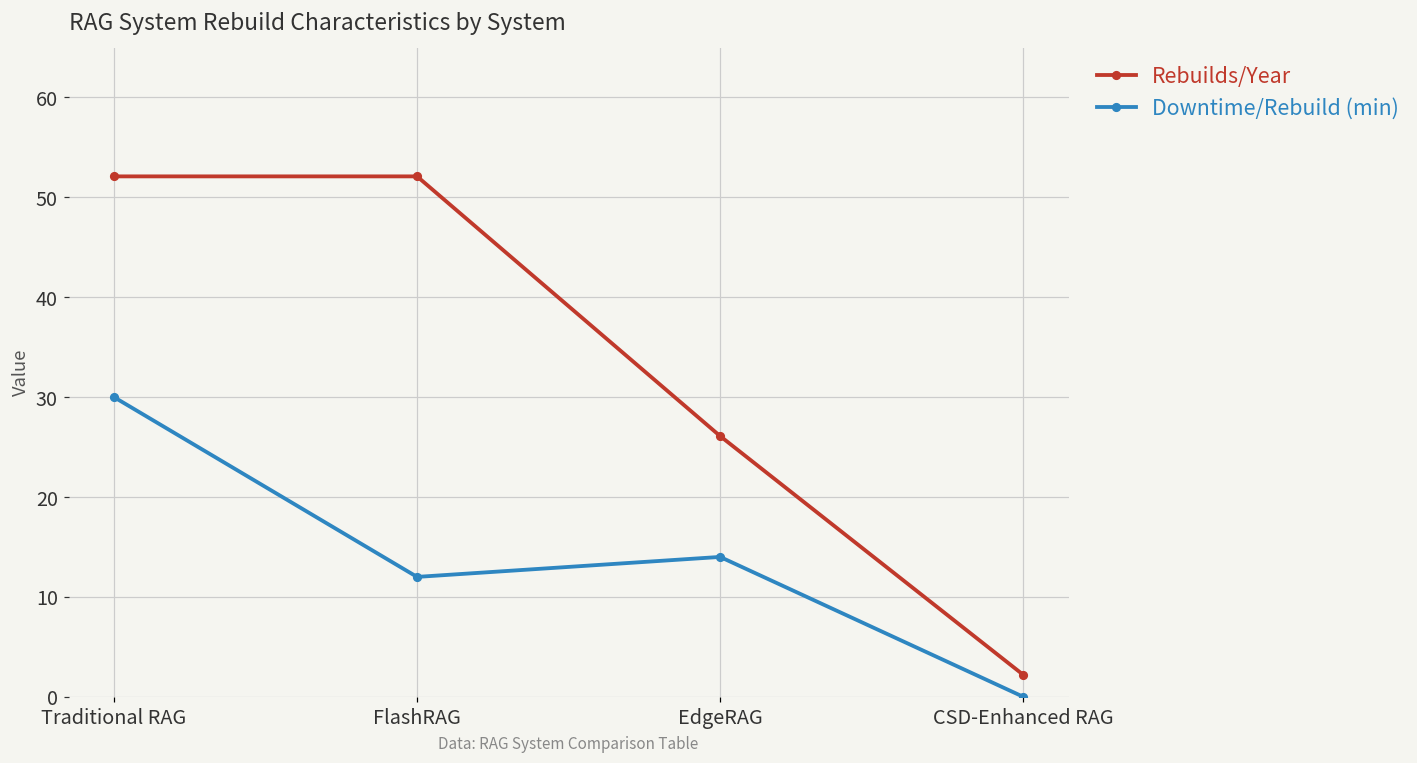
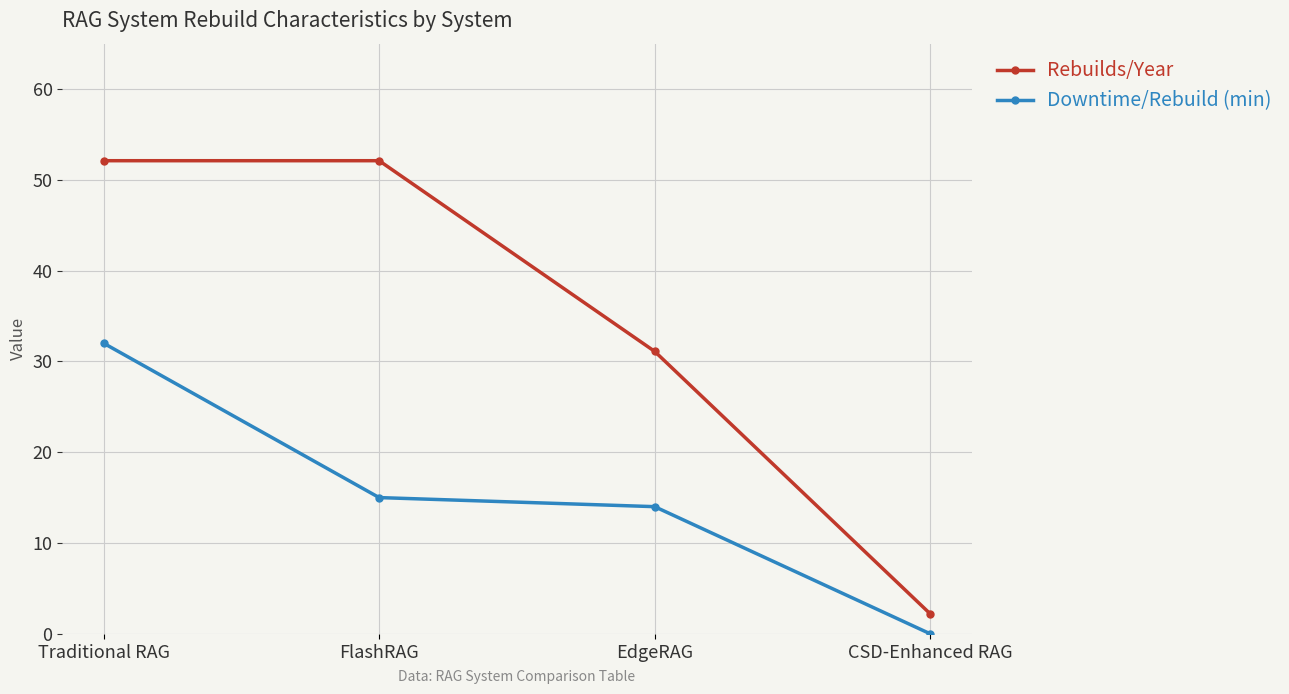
Downtime/Rebuild (min), Traditional RAG: 30 -> 32
Downtime/Rebuild (min), FlashRAG: 12 -> 15
Rebuilds/Year, EdgeRAG: 26 -> 31
